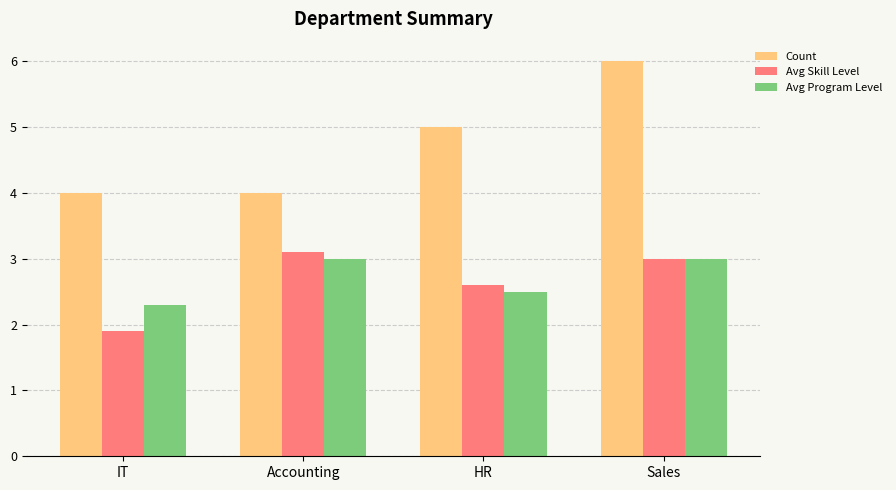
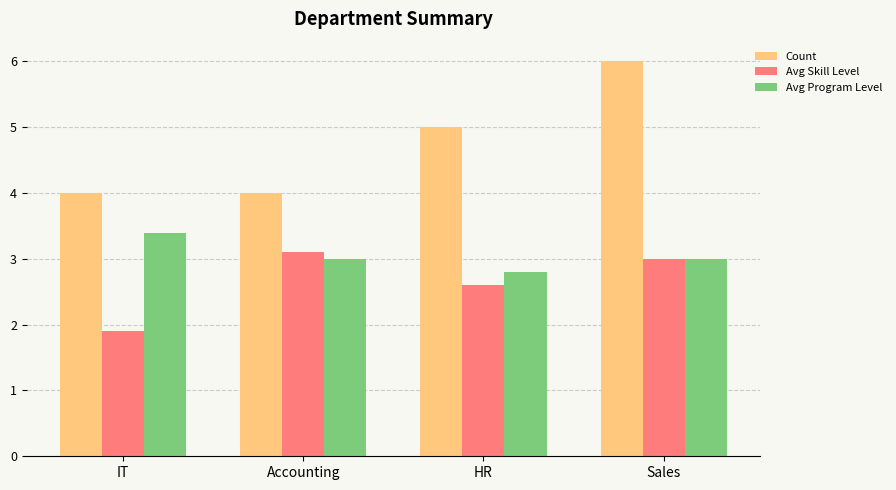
Avg Program Level, IT: 2.3 -> 3.4
Avg Program Level, HR: 2.5 -> 2.8
